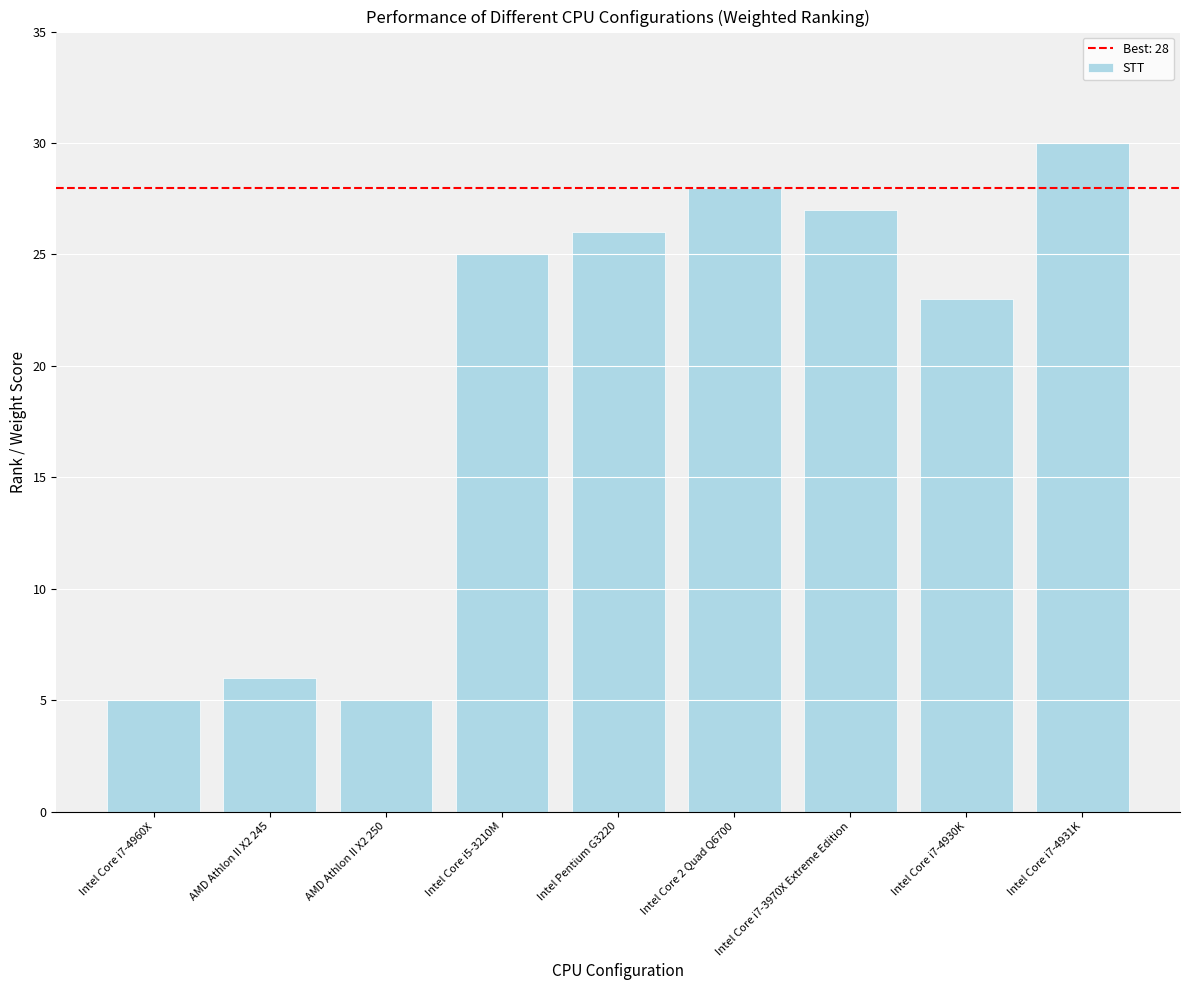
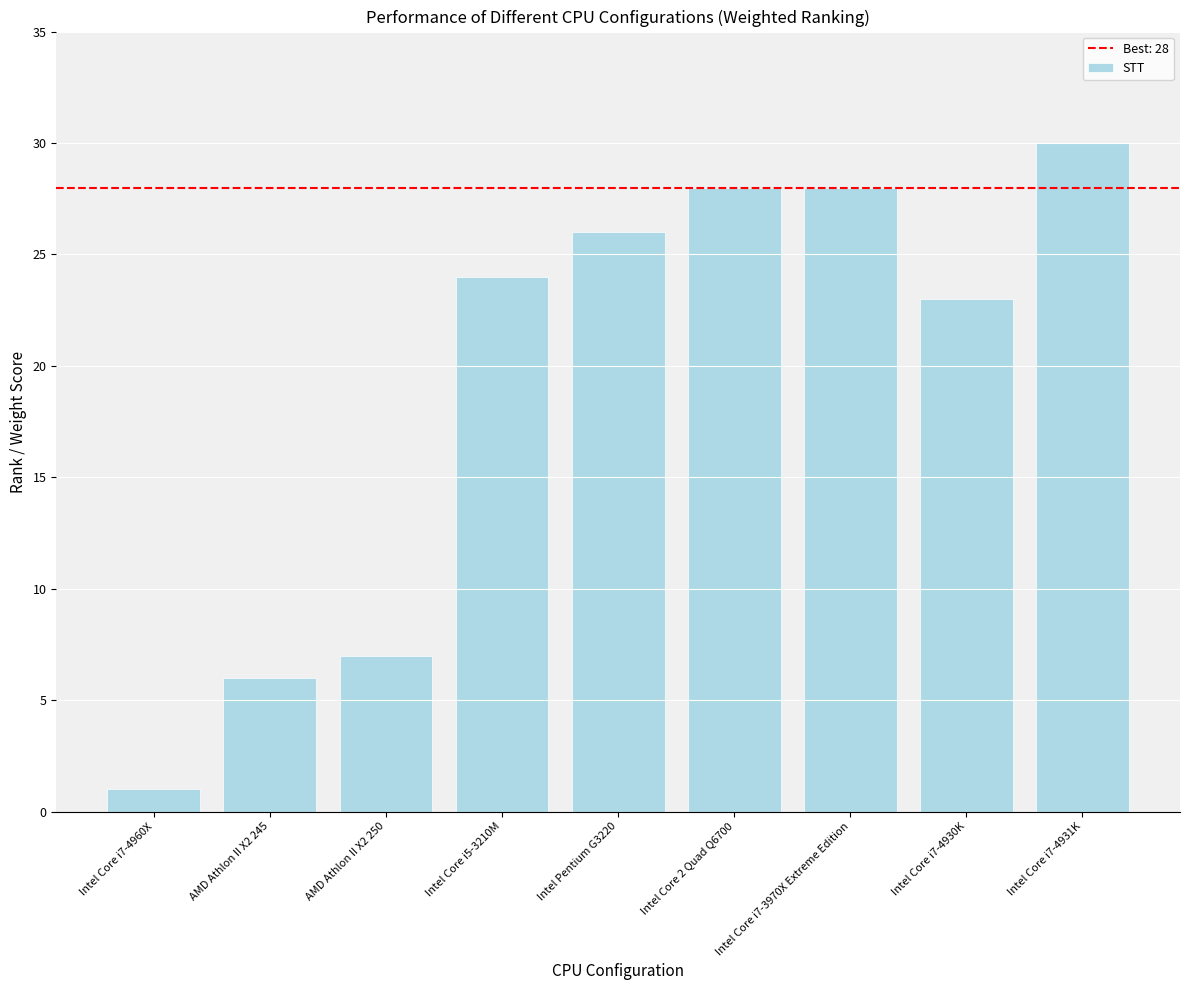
Intel Core i7-4960X: 5 -> 1
AMD Athlon II X2 250: 5 -> 7
Intel Core i5-3210M: 25 -> 24
Intel Core i7-3970X Extreme Edition: 27 -> 28
